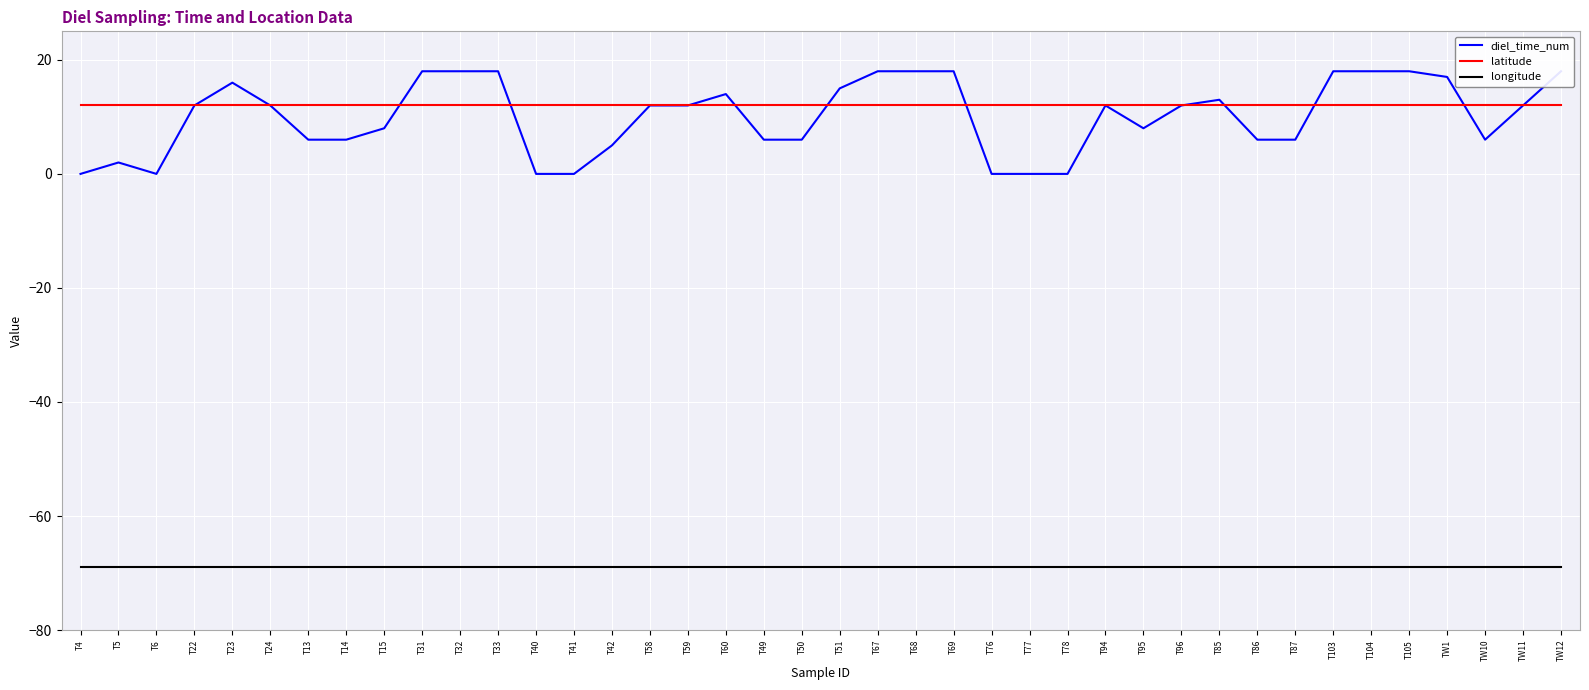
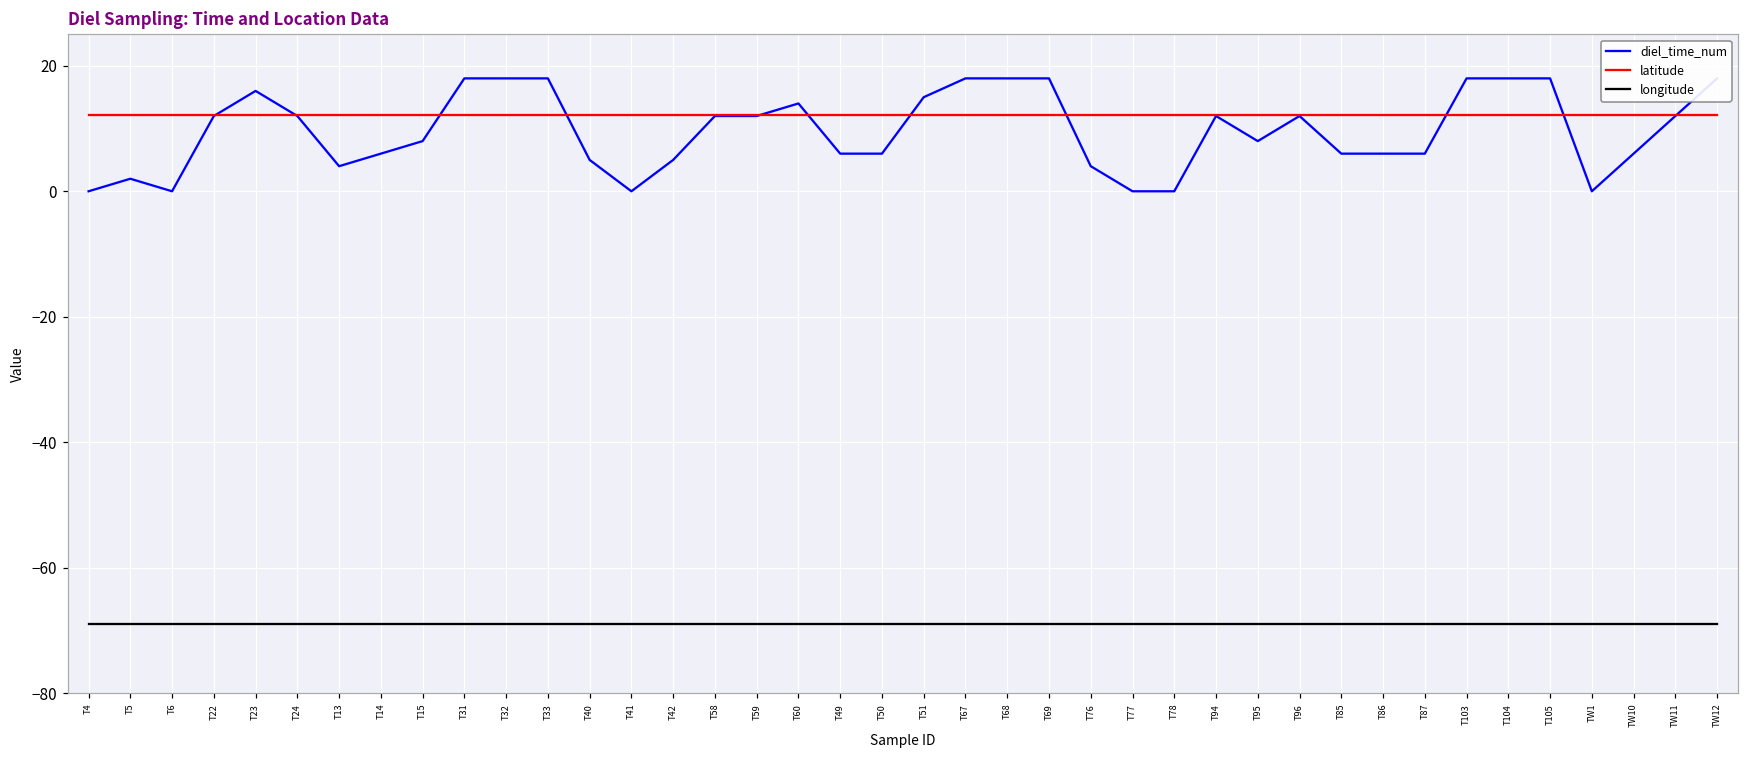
diel_time_num, T13: 6 -> 4
diel_time_num, T40: 0 -> 5
diel_time_num, T76: 0 -> 4
diel_time_num, T85: 13 -> 6
diel_time_num, TW1: 17 -> 0
